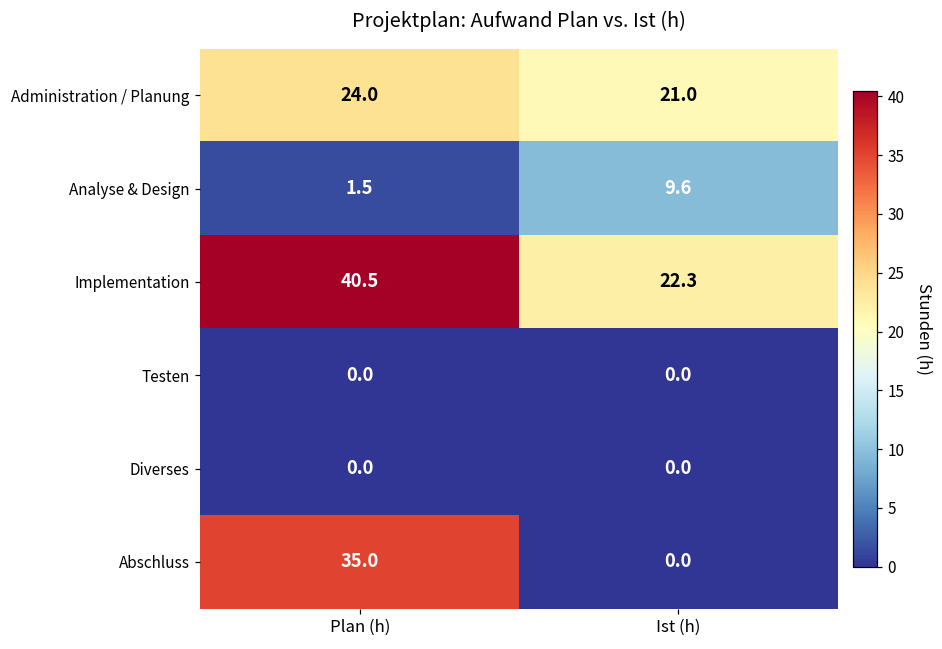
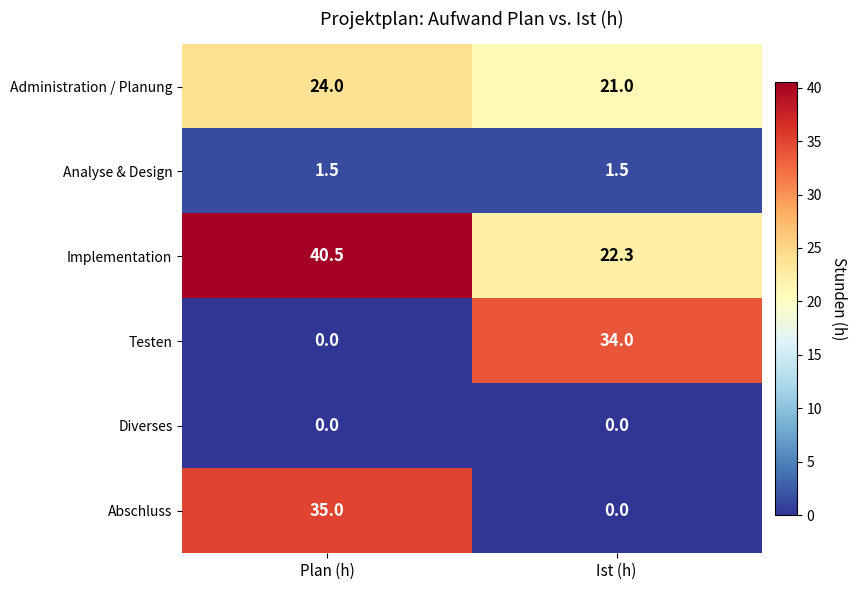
Analyse & Design, Ist (h): 9.6 -> 1.5
Testen, Ist (h): 0.0 -> 34.0
